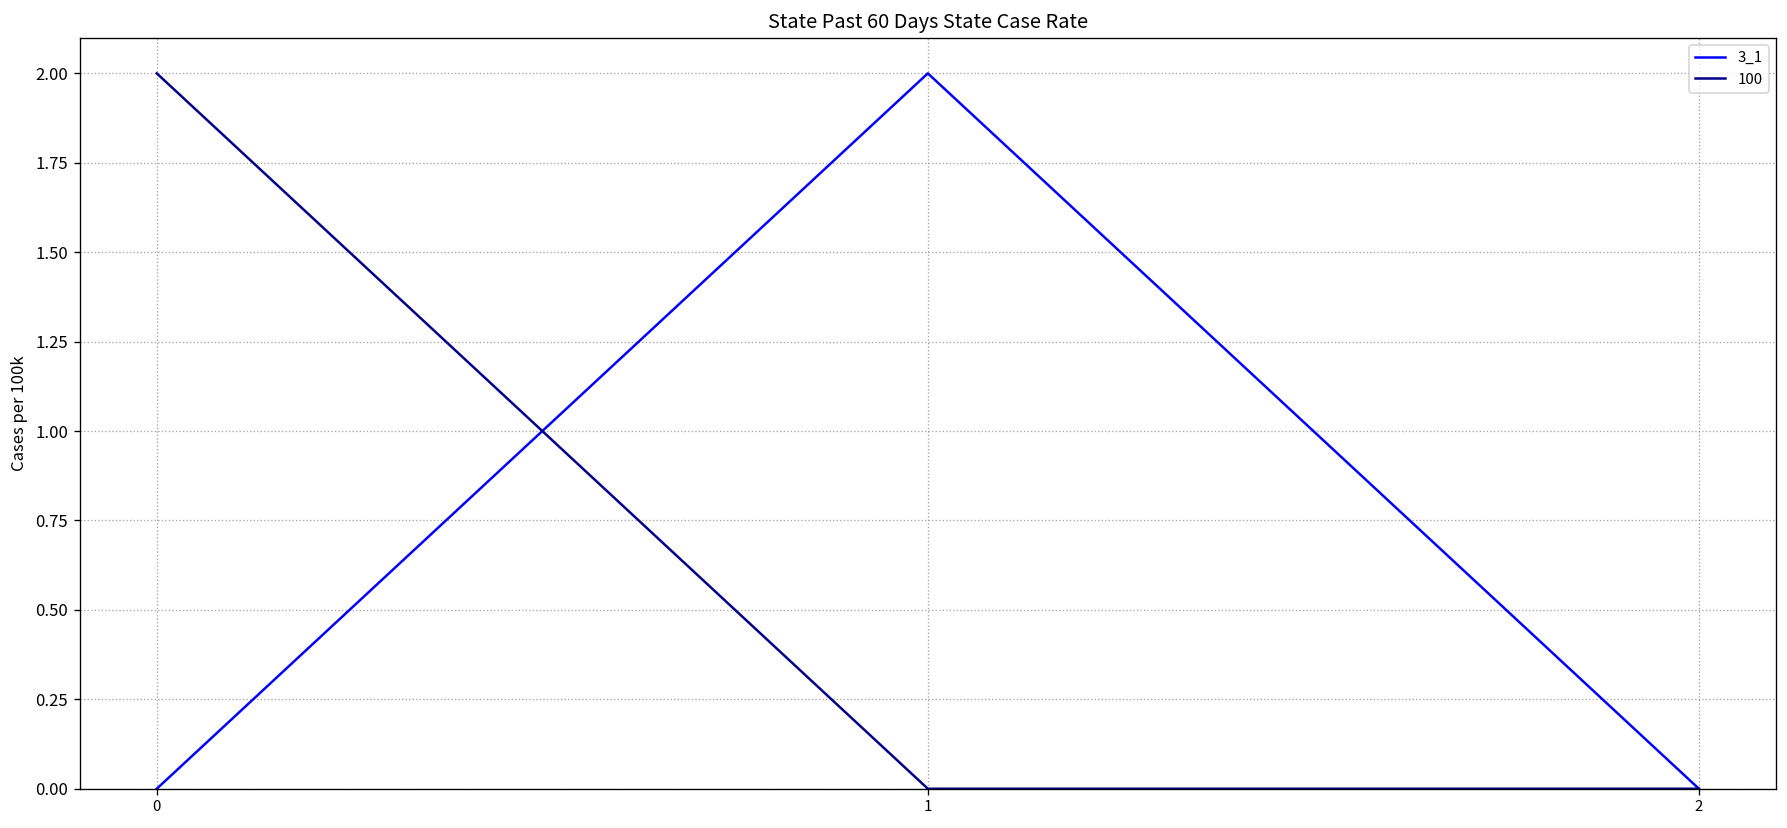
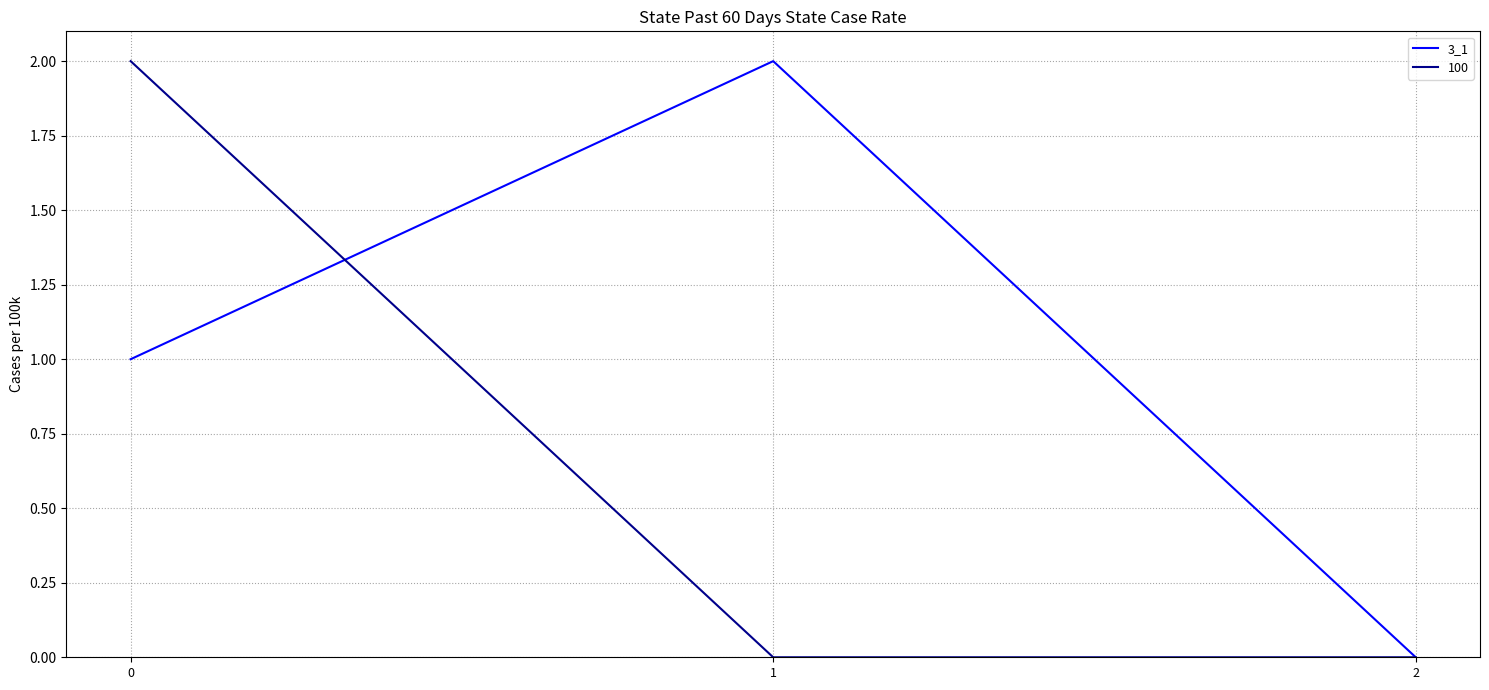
3_1, 0: 0 -> 1
